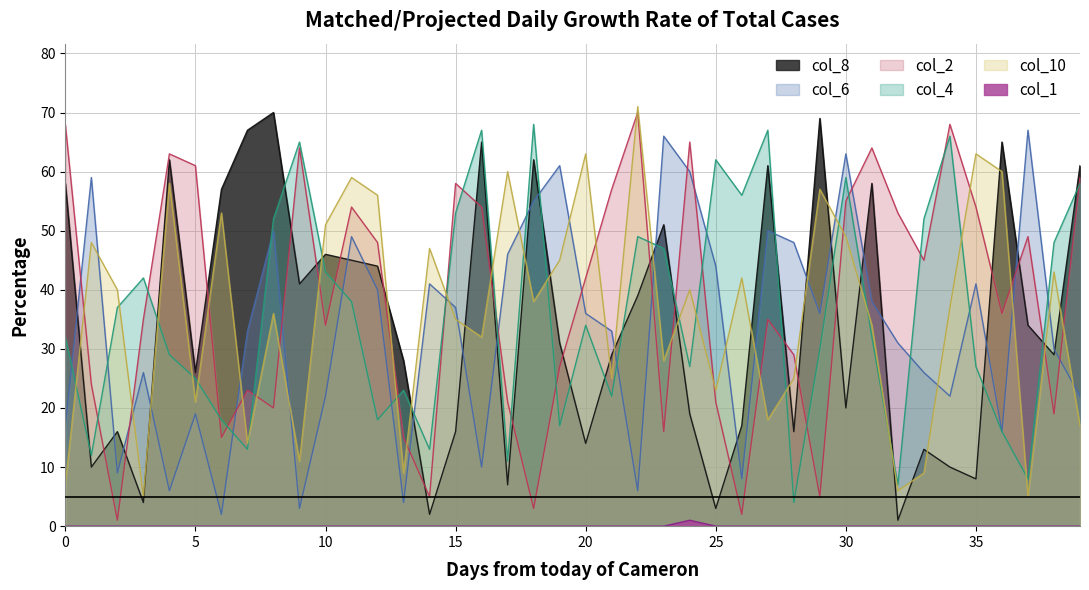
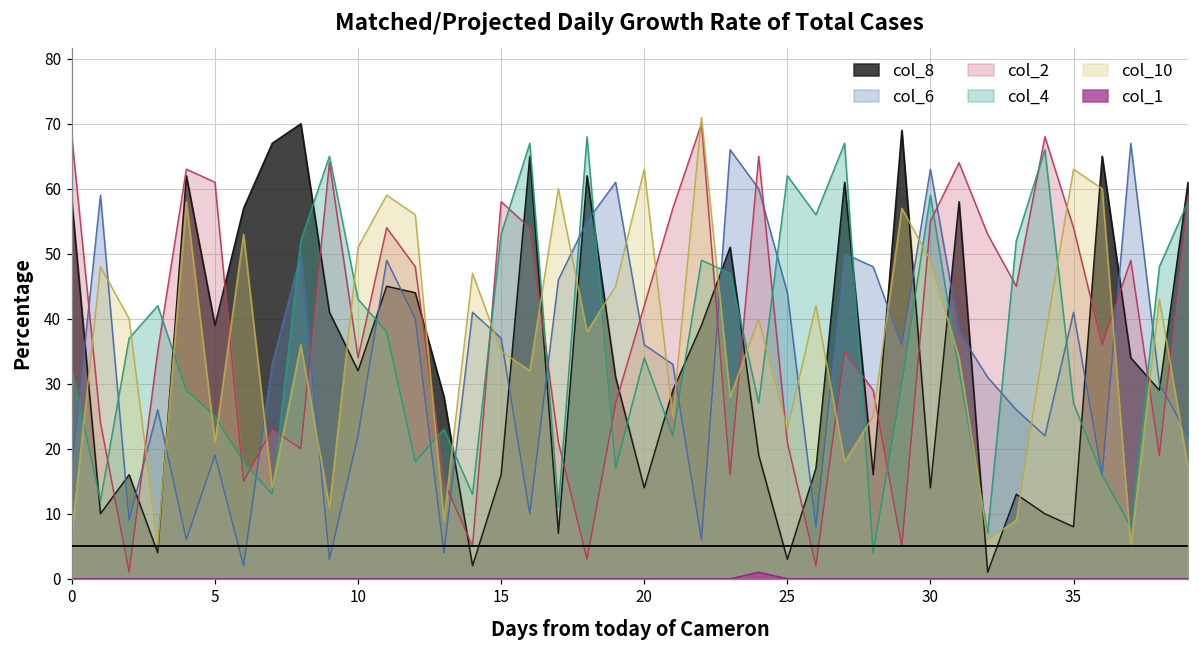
col_8, 5: 26 -> 39
col_8, 10: 46 -> 32
col_8, 30: 20 -> 14
